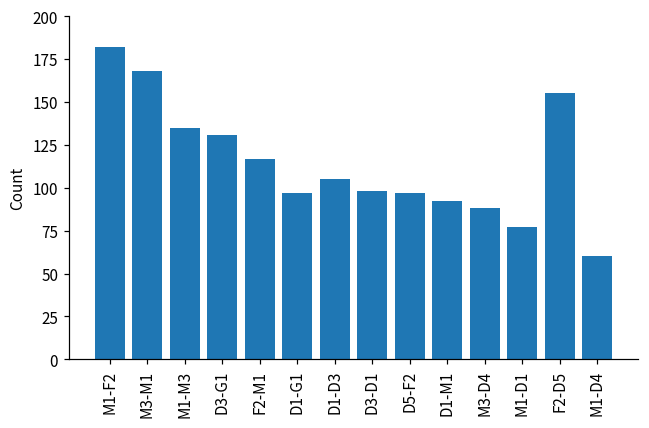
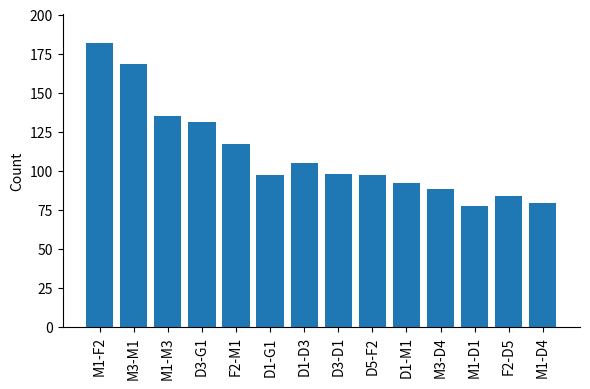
F2-D5: 155 -> 84
M1-D4: 60 -> 79
